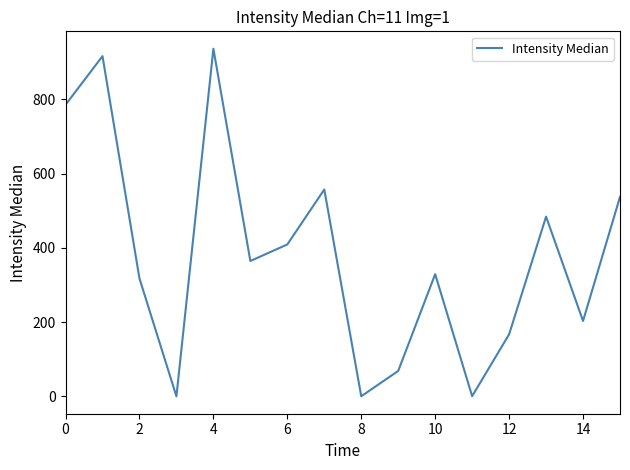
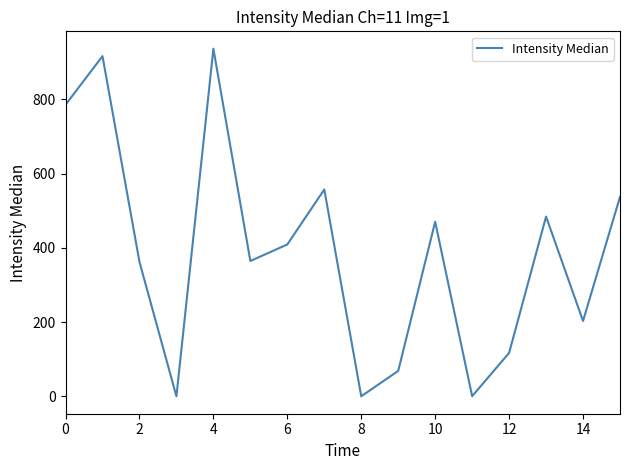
2: 320 -> 360
10: 330 -> 470
12: 170 -> 120
